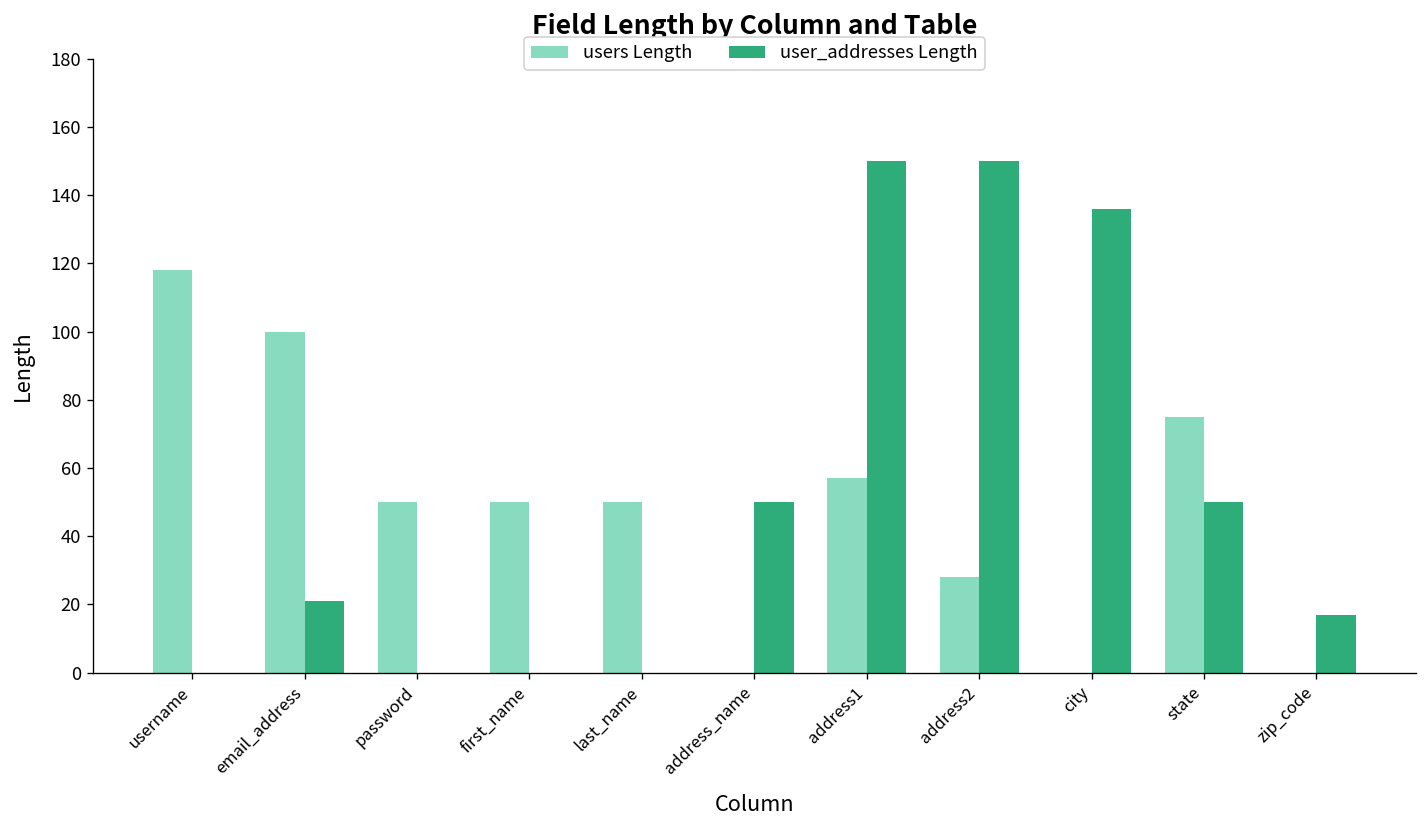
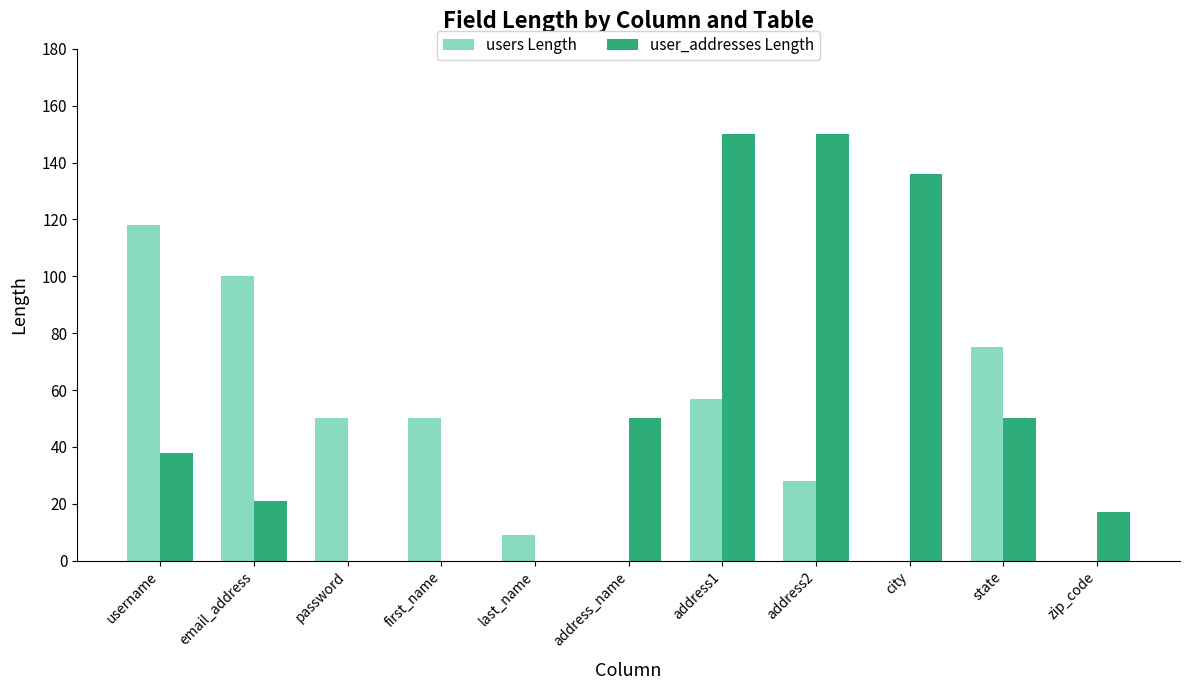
user_addresses Length, username: 0 -> 38
users Length, last_name: 50 -> 9
